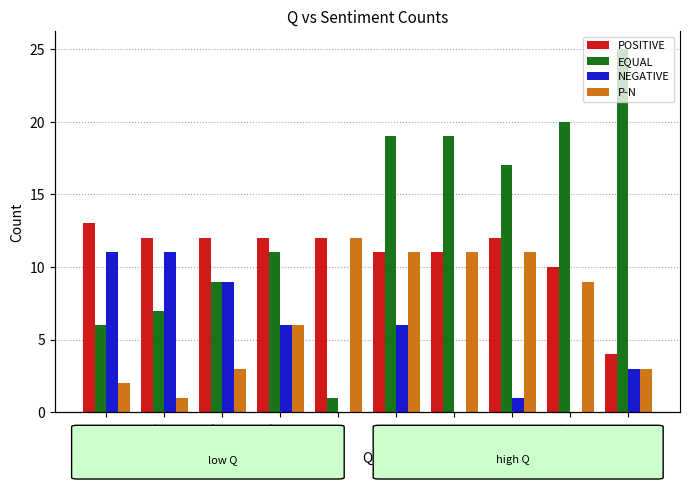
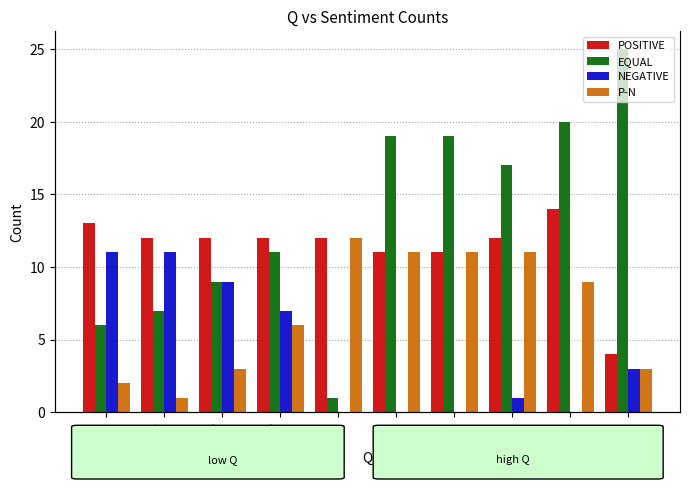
NEGATIVE, 8: 6 -> 7
NEGATIVE, 32: 6 -> 0
POSITIVE, 256: 10 -> 14
